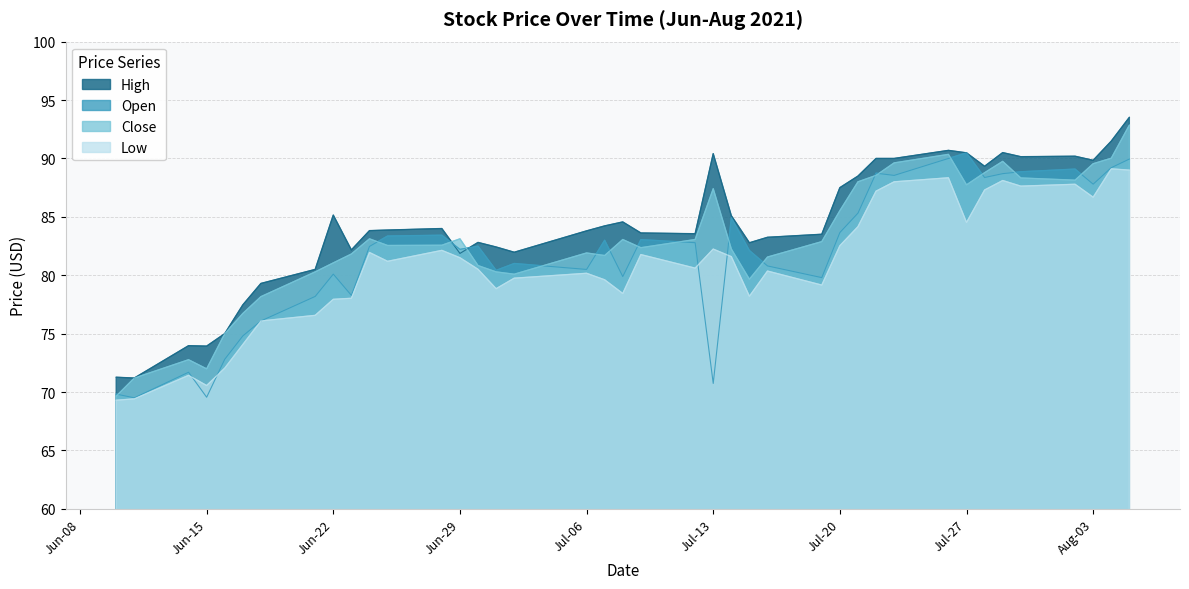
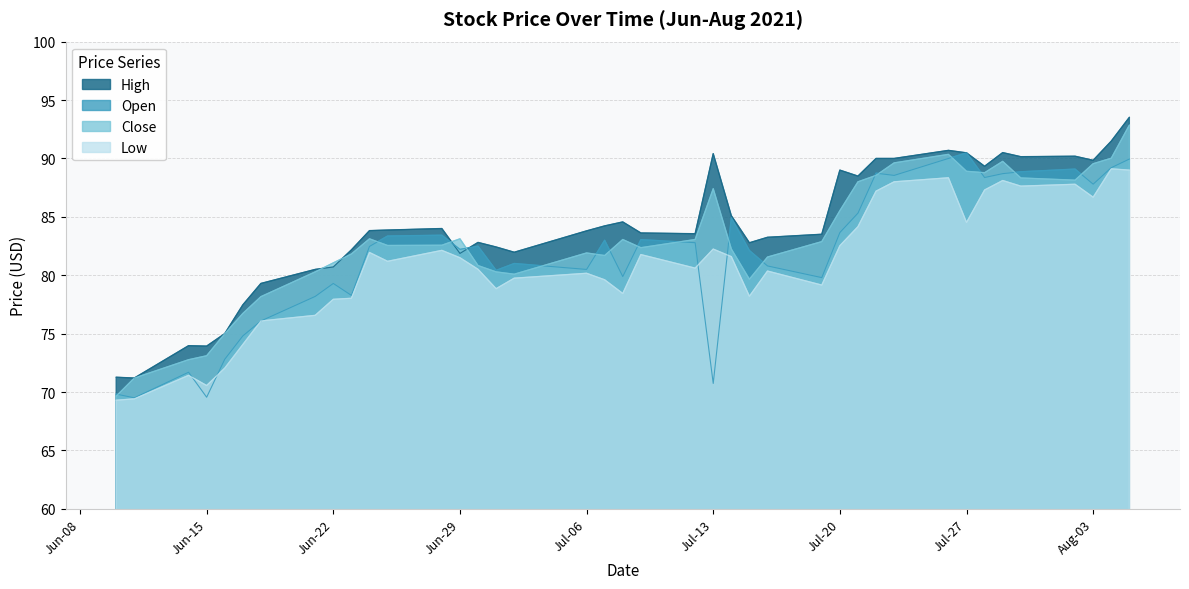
Close, Jun-15: 72.0 -> 73.1
High, Jun-22: 85.2 -> 80.7
Open, Jun-22: 80.1 -> 79.3
High, Jul-20: 87.5 -> 89.0
Close, Jul-27: 87.7 -> 88.9
